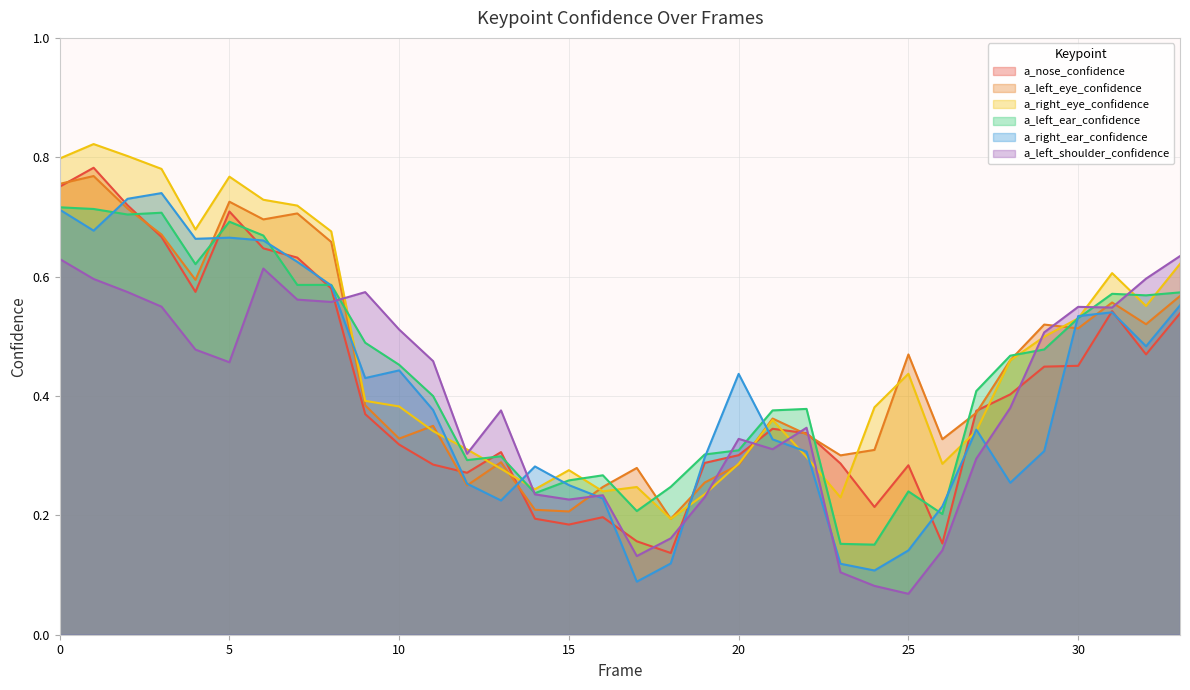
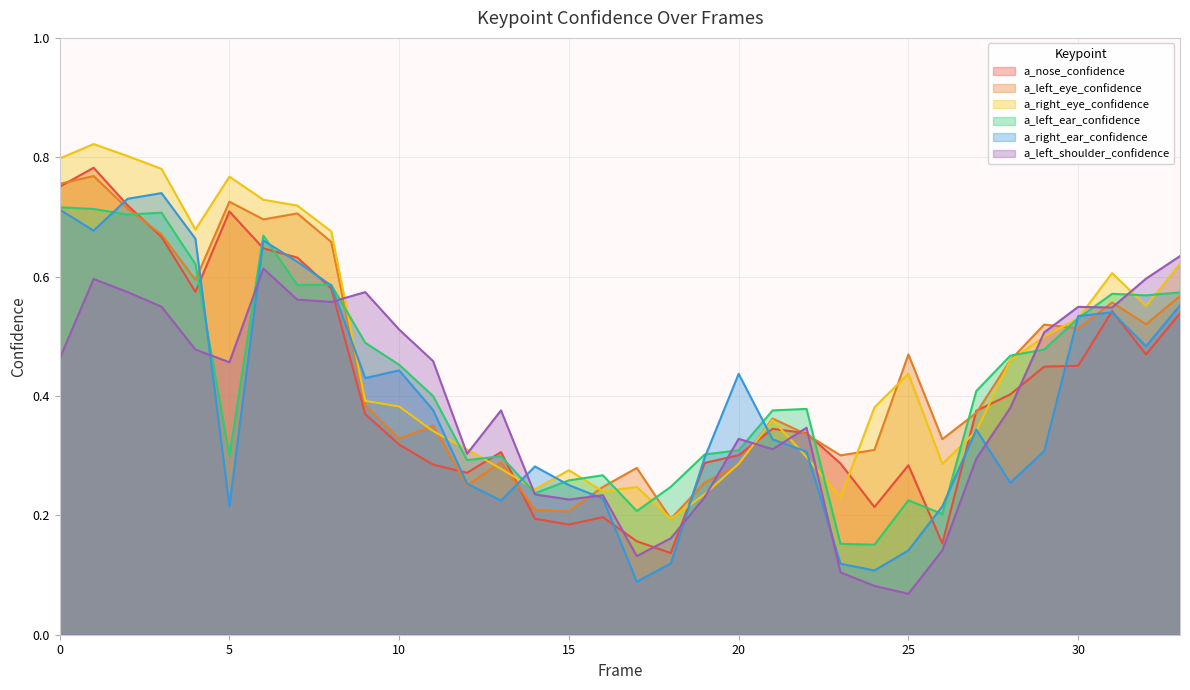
a_left_shoulder_confidence, 0: 0.63 -> 0.46
a_left_ear_confidence, 5: 0.69 -> 0.30
a_right_ear_confidence, 5: 0.67 -> 0.22
a_left_ear_confidence, 25: 0.24 -> 0.23
